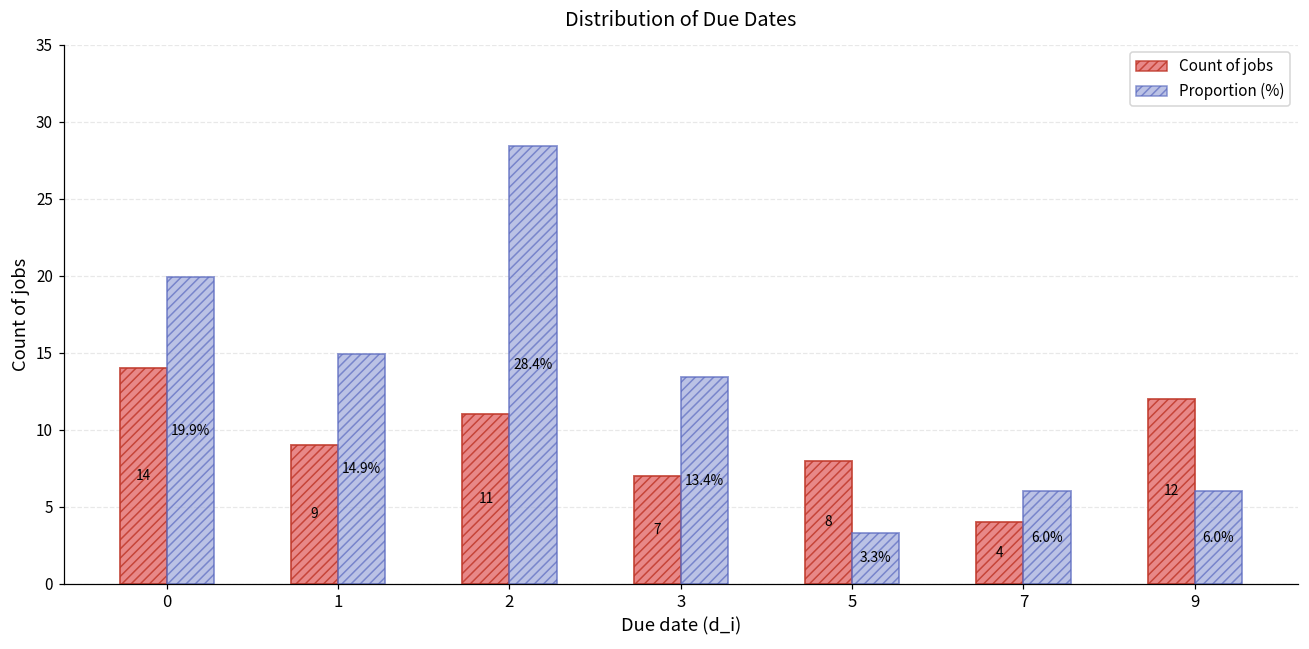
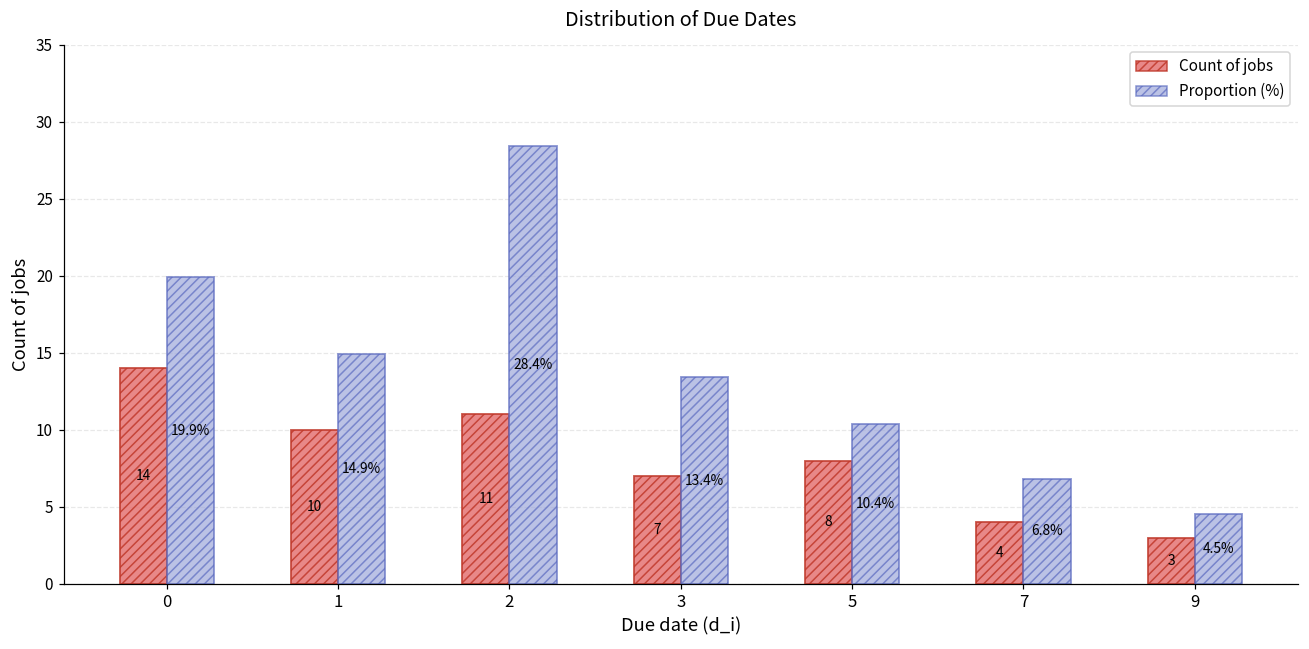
Count of jobs, 1: 9 -> 10
Proportion (%), 5: 3.3% -> 10.4%
Proportion (%), 7: 6.0% -> 6.8%
Count of jobs, 9: 12 -> 3
Proportion (%), 9: 6.0% -> 4.5%
